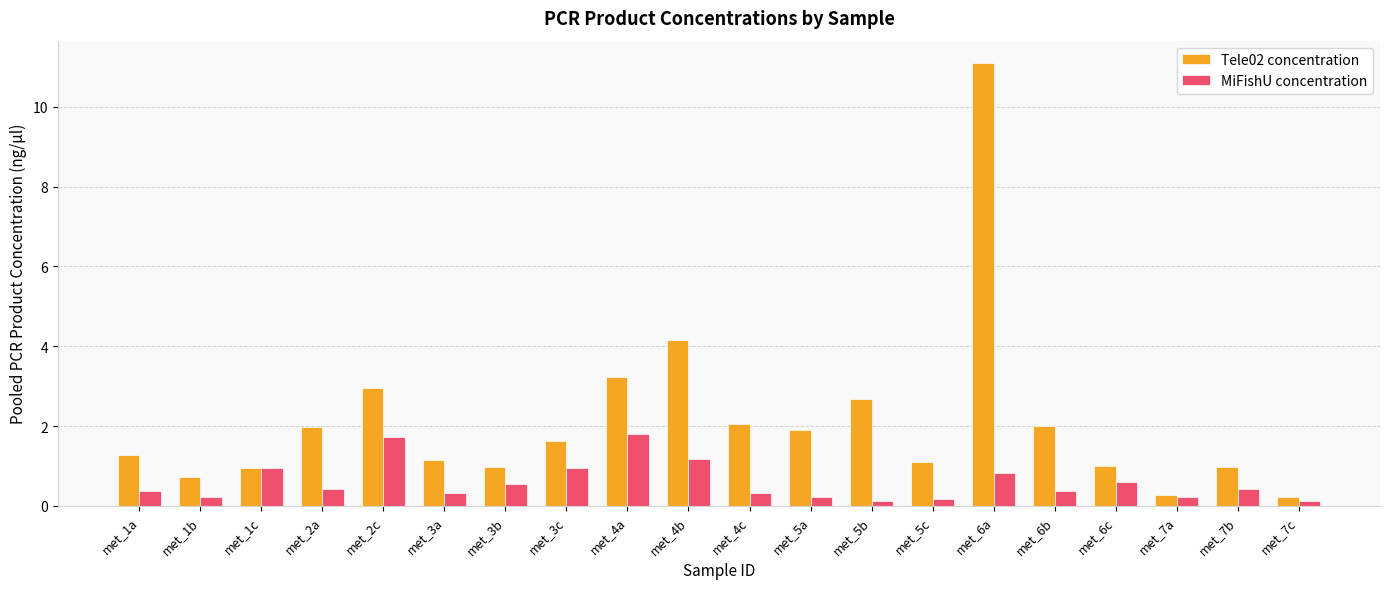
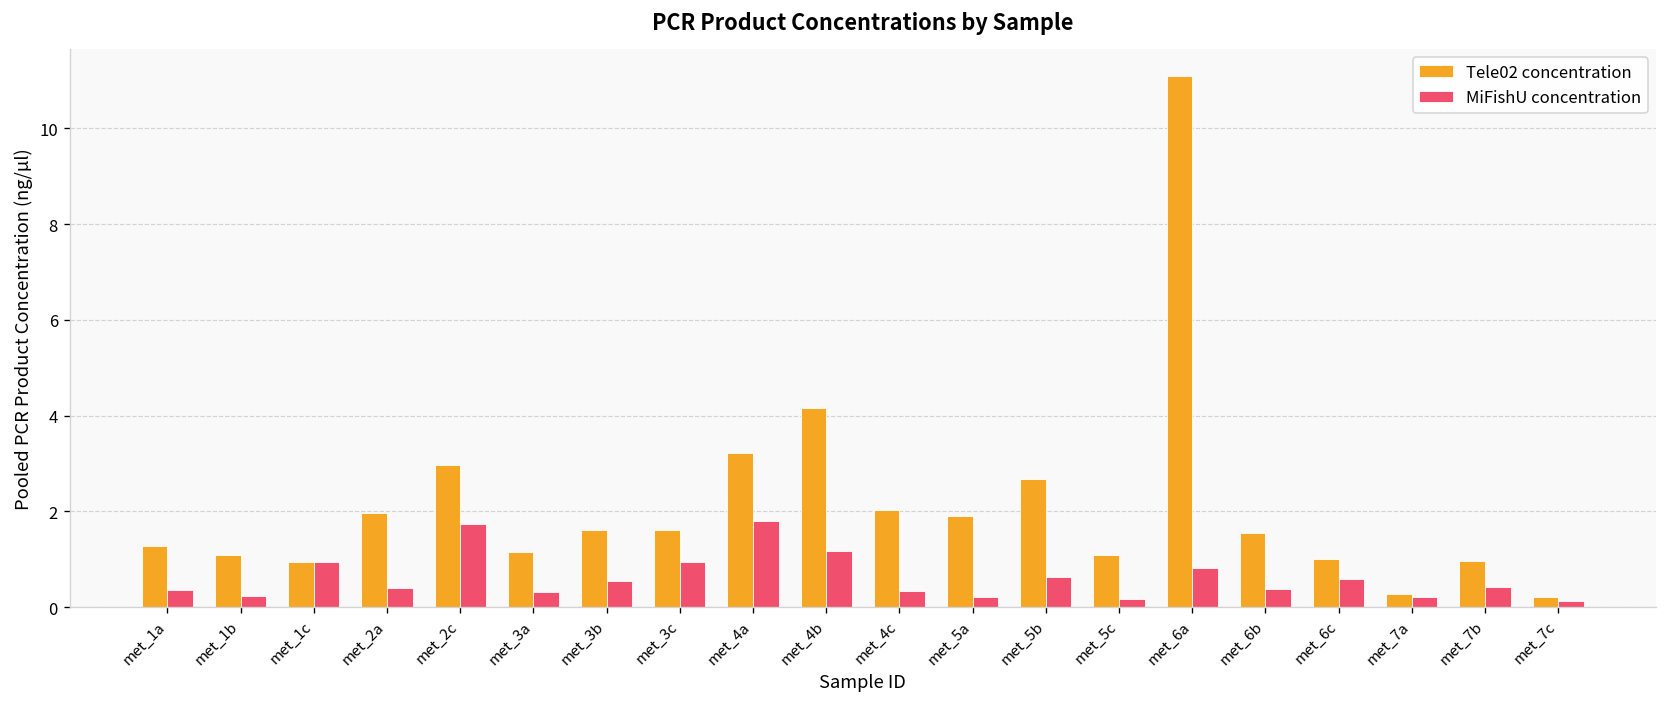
Tele02 concentration, met_1b: 0.7 -> 1.1
Tele02 concentration, met_3b: 1.0 -> 1.6
MiFishU concentration, met_5b: 0.1 -> 0.6
Tele02 concentration, met_6b: 2.0 -> 1.5
